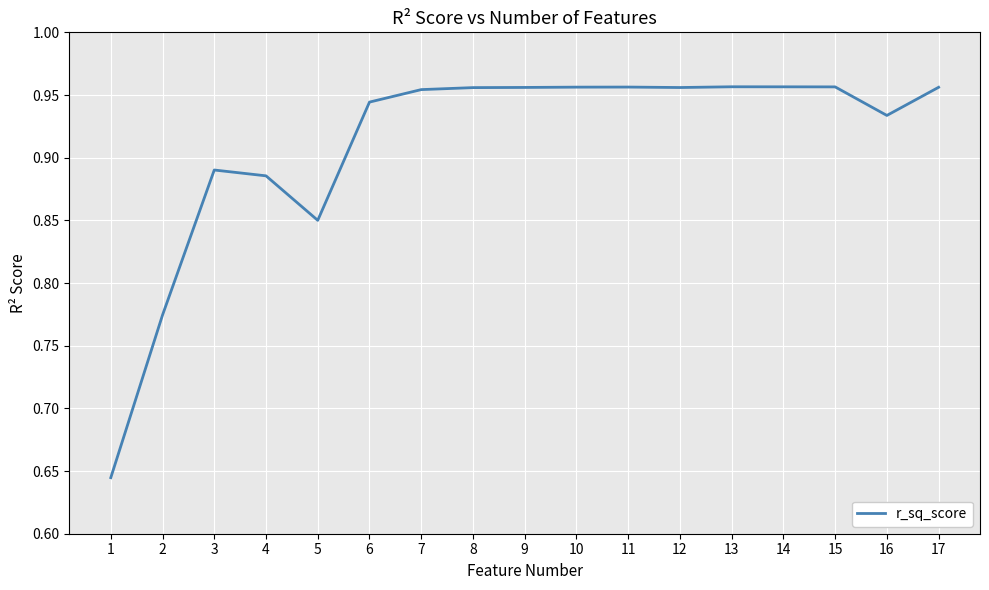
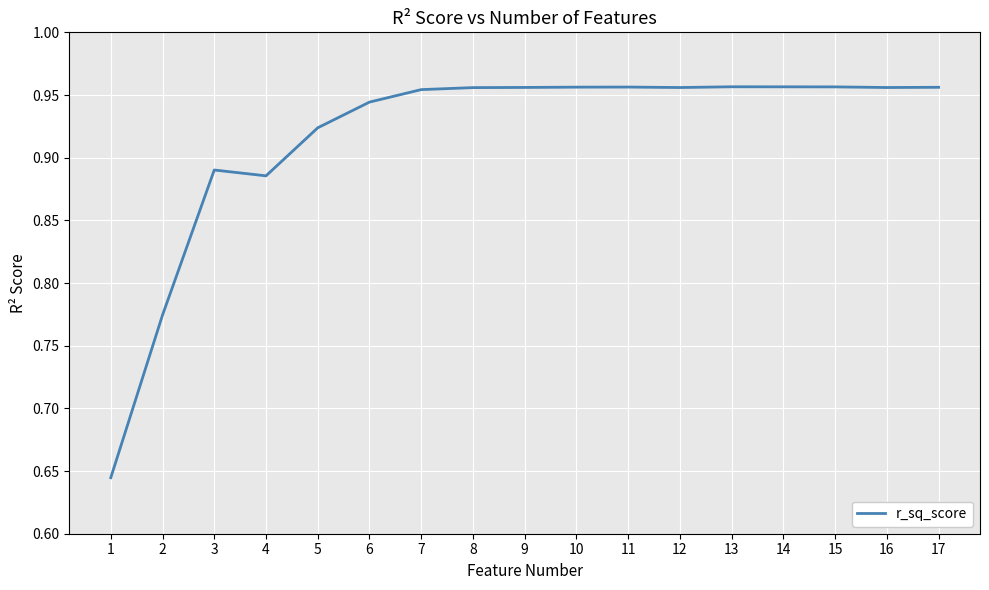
5: 0.850 -> 0.924
16: 0.934 -> 0.956
